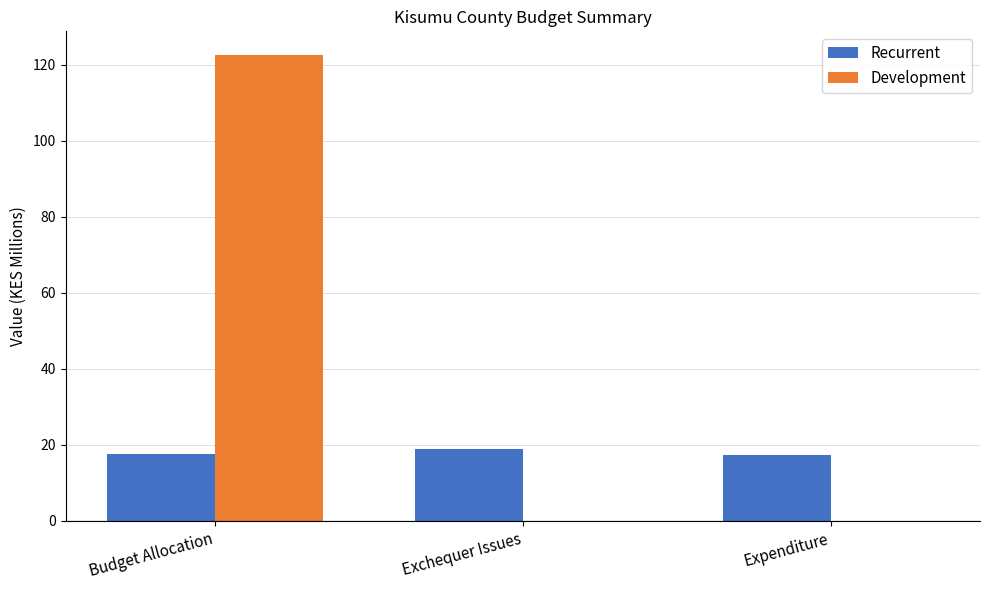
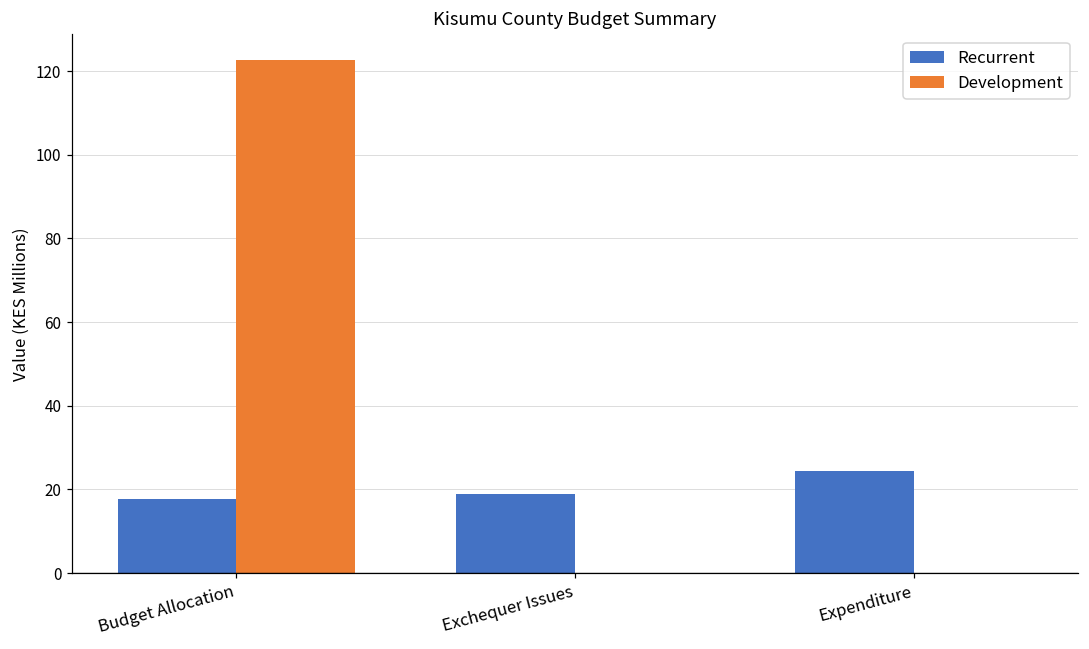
Recurrent, Expenditure: 17 -> 24
